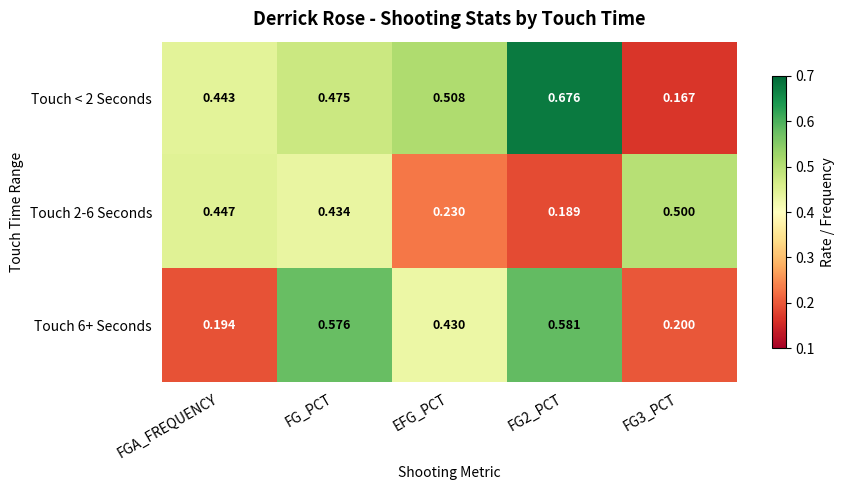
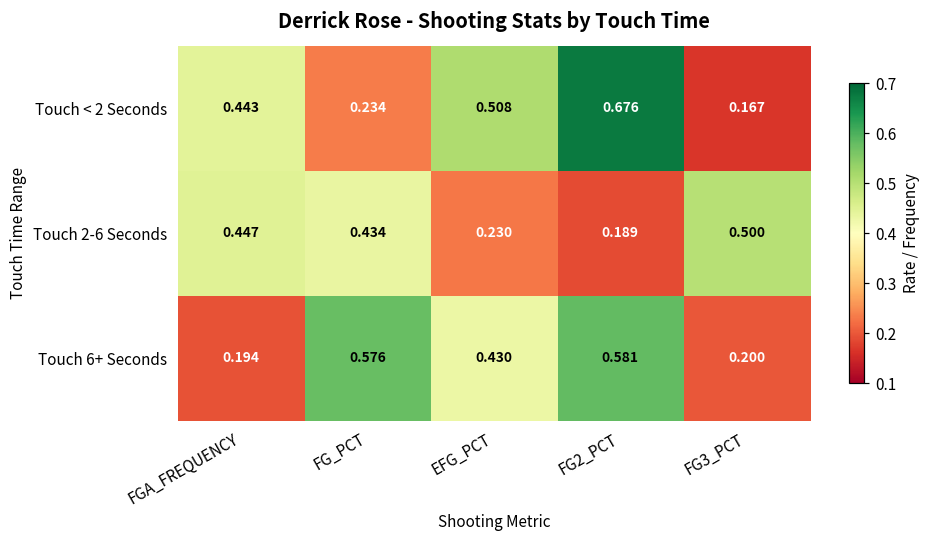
Touch < 2 Seconds, FG_PCT: 0.475 -> 0.234
